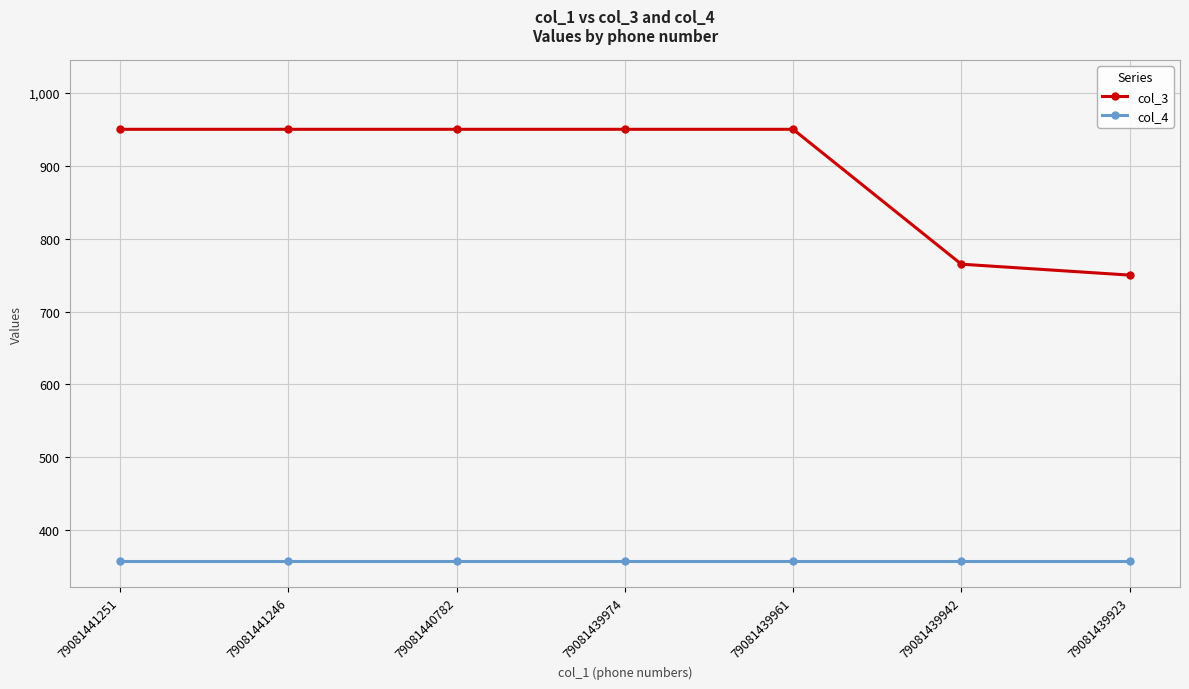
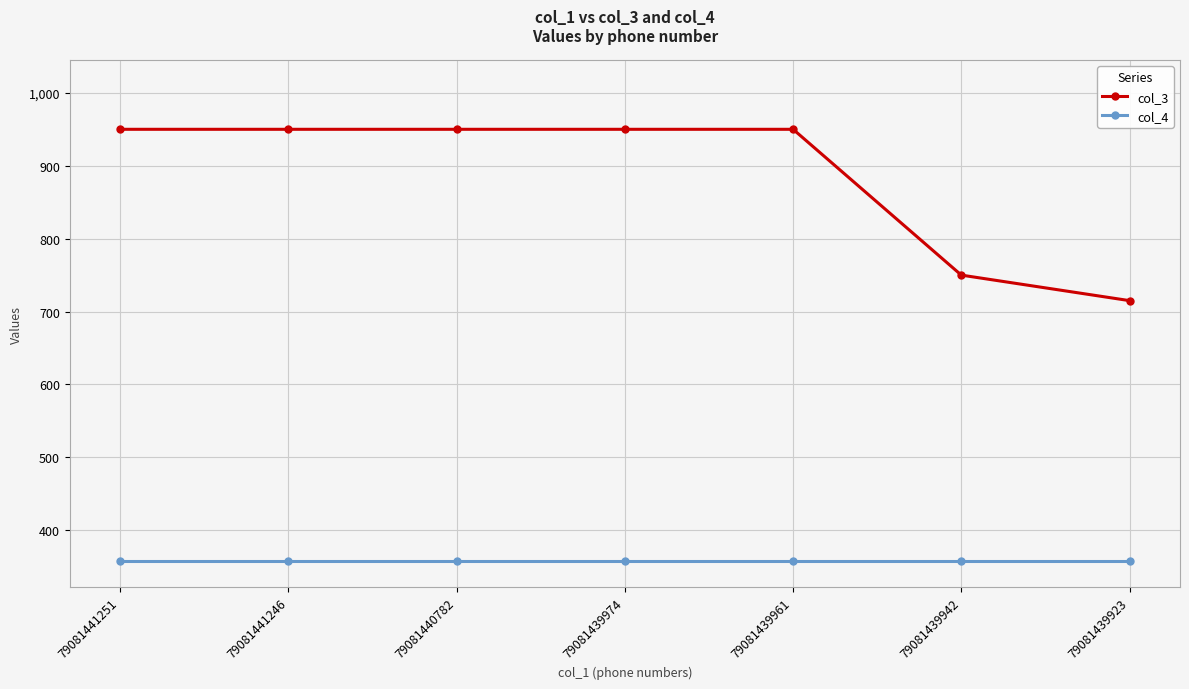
col_3, 79081439942: 770 -> 750
col_3, 79081439923: 750 -> 720
